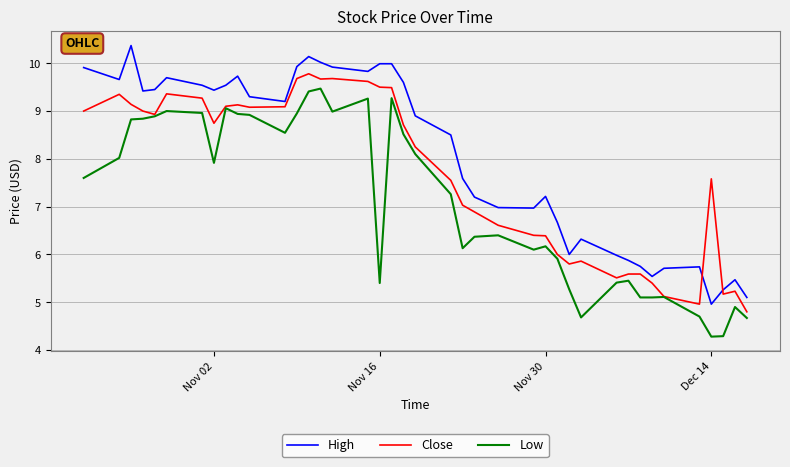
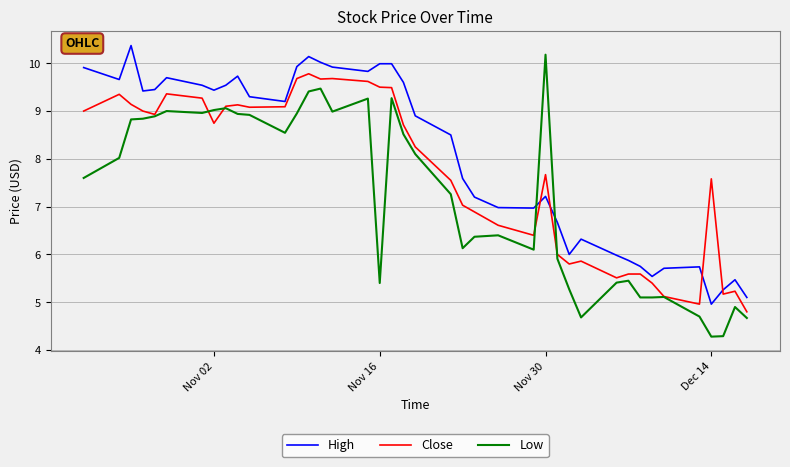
Low, Nov 02: 7.9 -> 9.0
Close, Nov 30: 6.4 -> 7.7
Low, Nov 30: 6.2 -> 10.2
